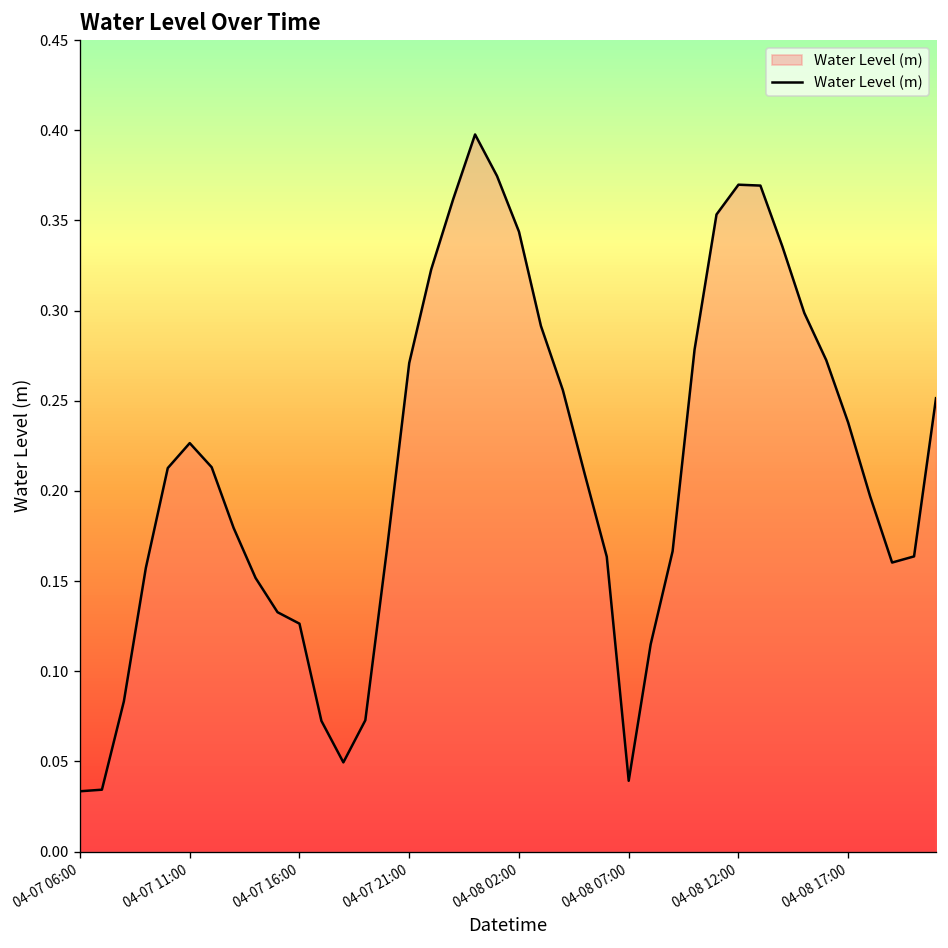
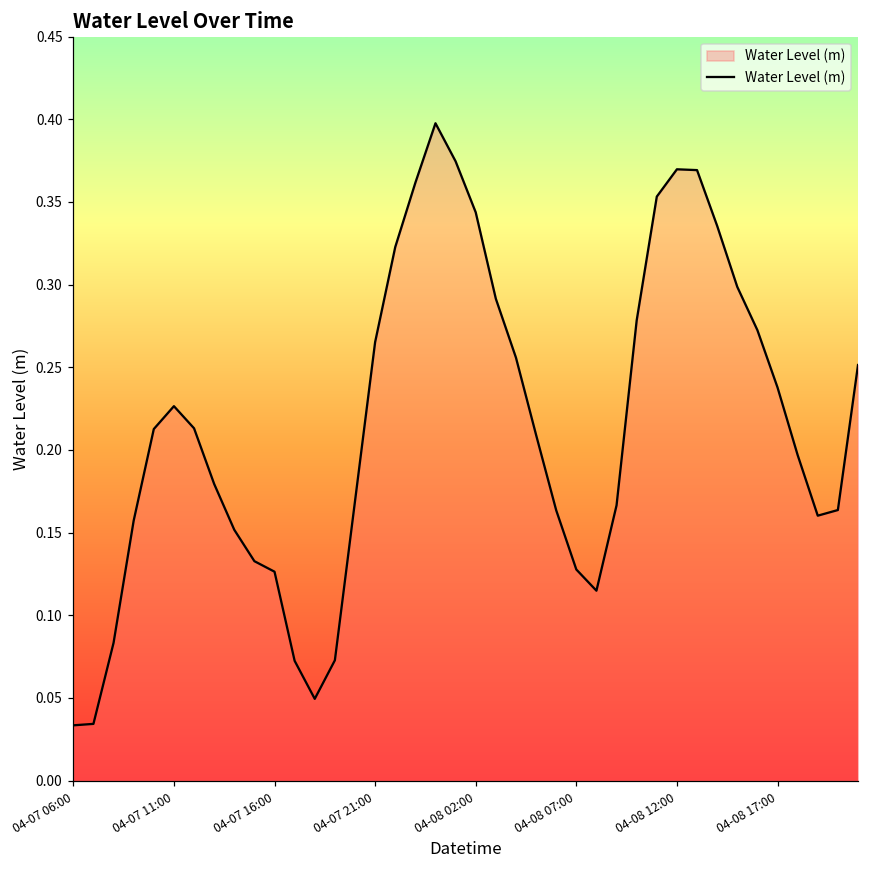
04-07 21:00: 0.271 -> 0.265
04-08 07:00: 0.039 -> 0.128
